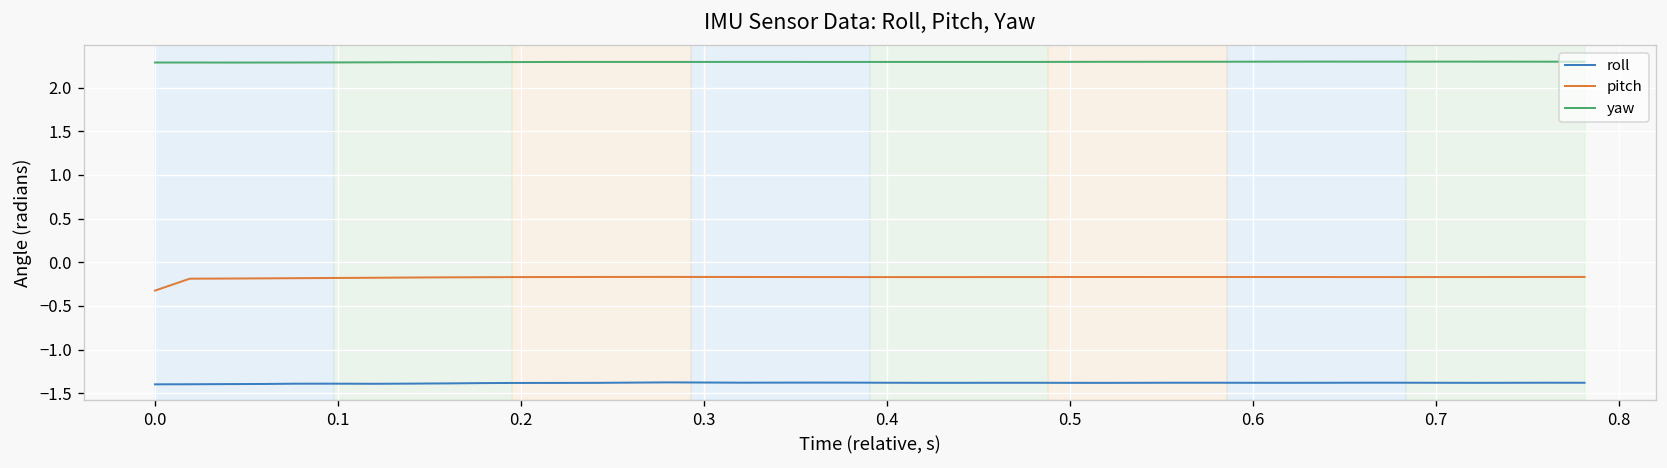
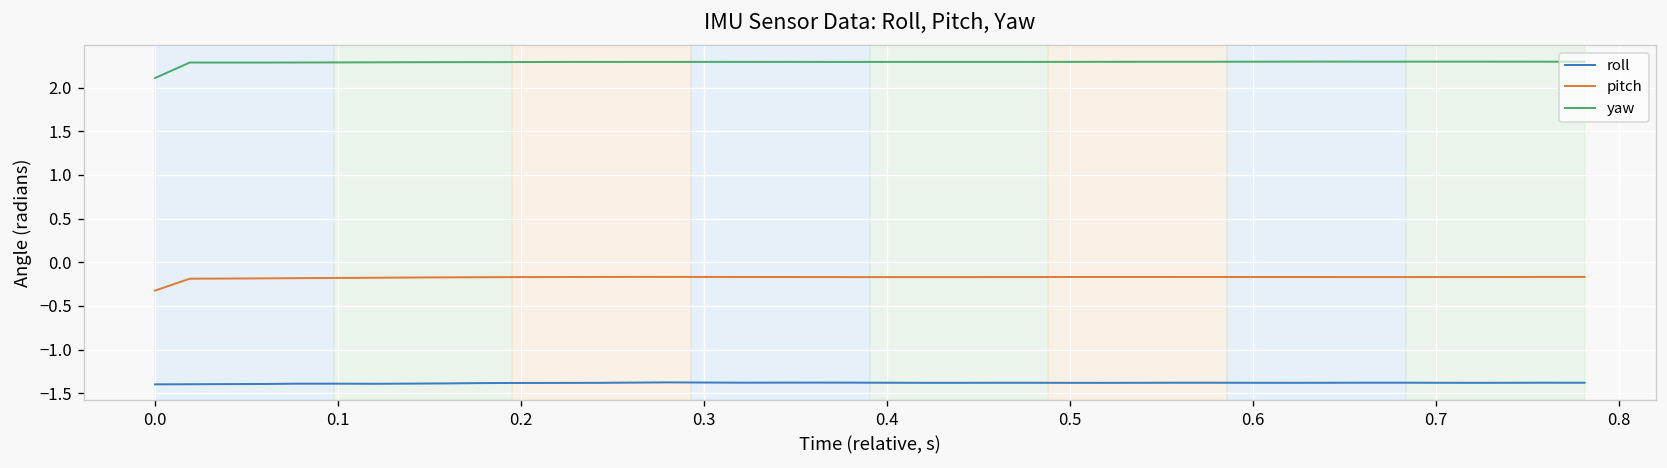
yaw, 0.0: 2.3 -> 2.1
